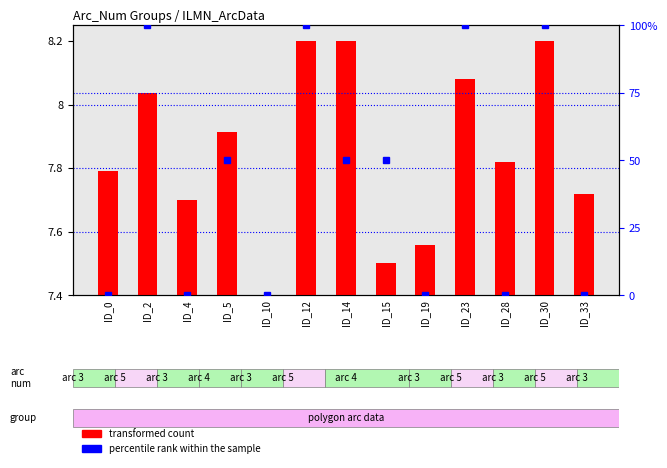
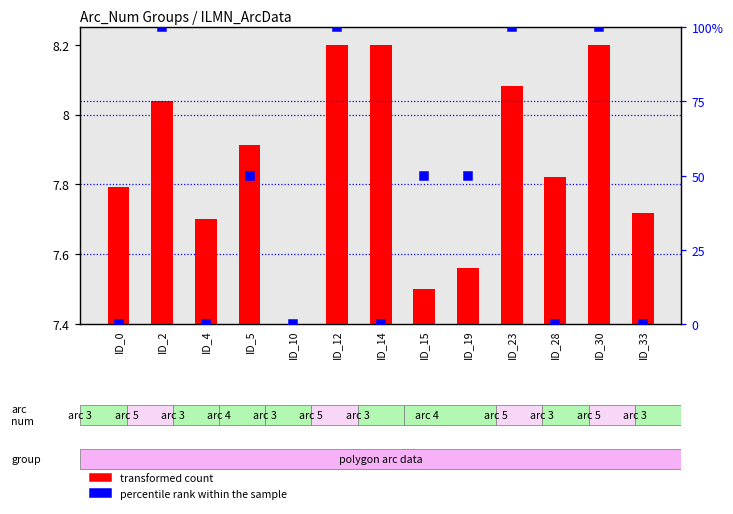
percentile rank within the sample, ID_14: 4 -> 3
percentile rank within the sample, ID_19: 3 -> 4
